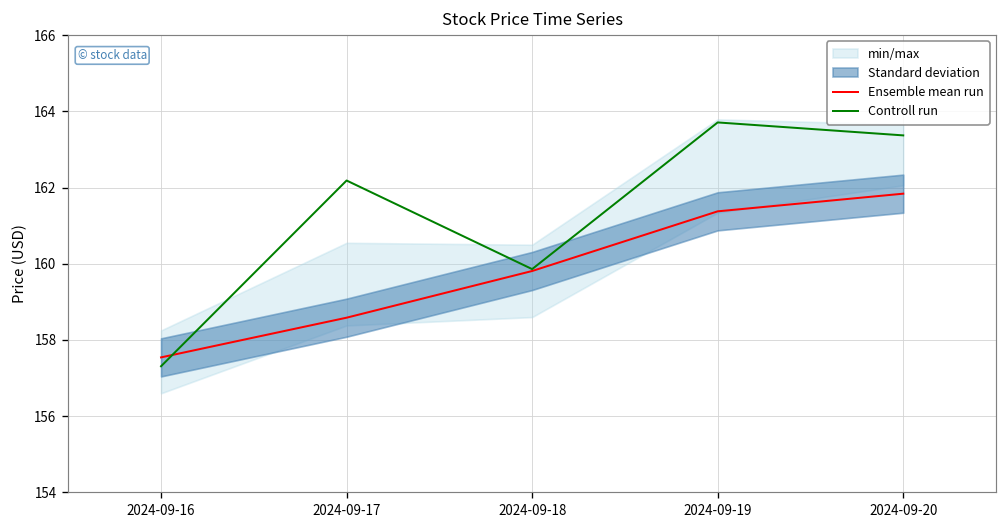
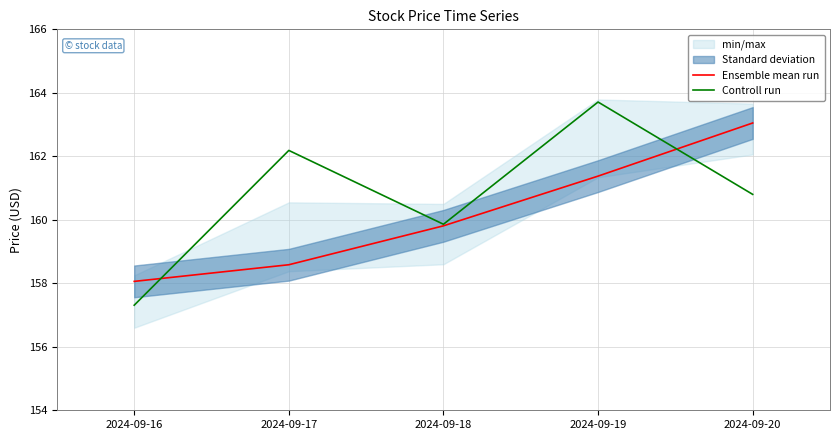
Ensemble mean run, 2024-09-16: 157.5 -> 158.1
Ensemble mean run, 2024-09-20: 161.8 -> 163.1
Controll run, 2024-09-20: 163.4 -> 160.8
